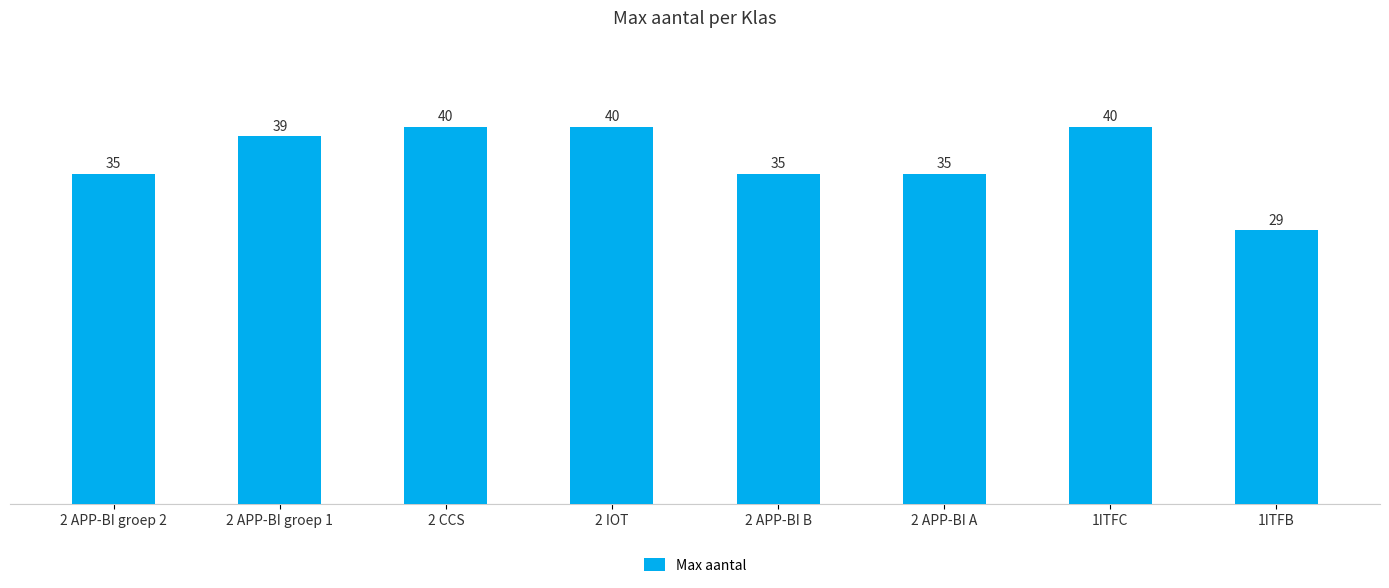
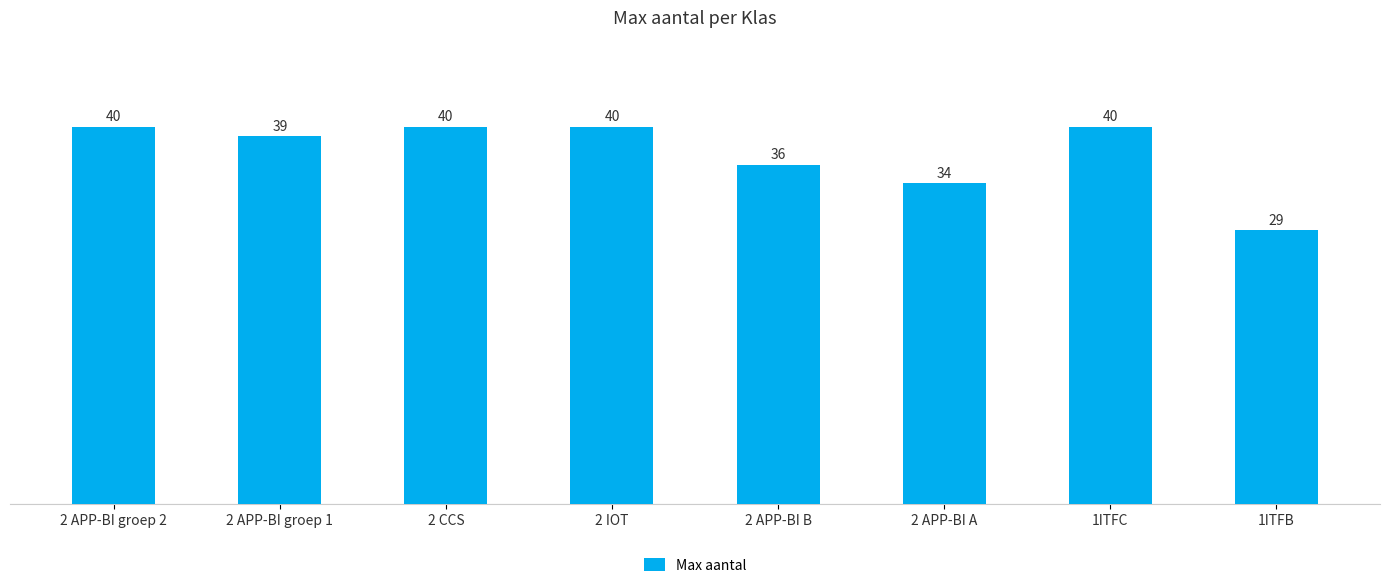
2 APP-BI groep 2: 35 -> 40
2 APP-BI B: 35 -> 36
2 APP-BI A: 35 -> 34
